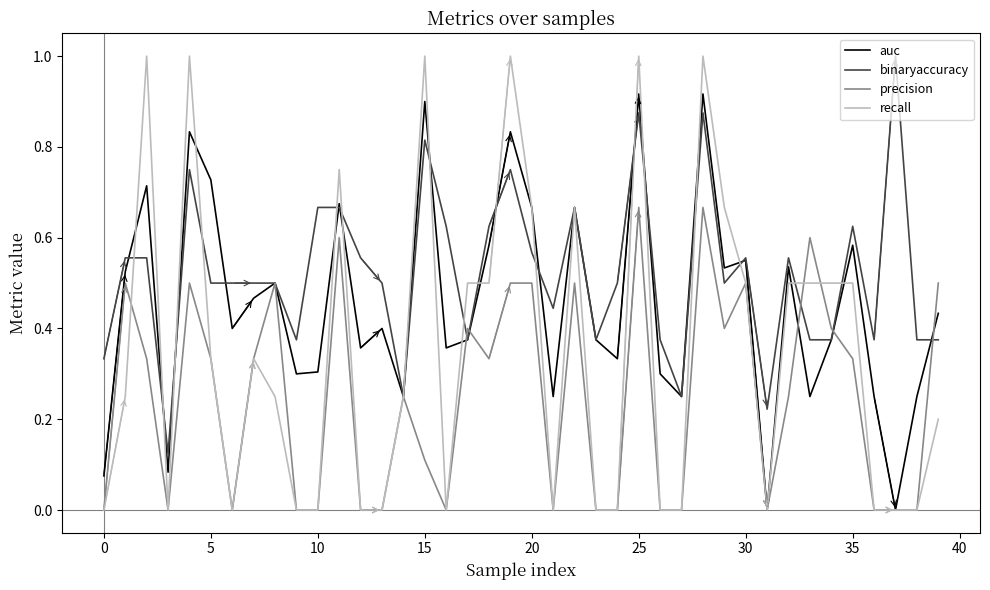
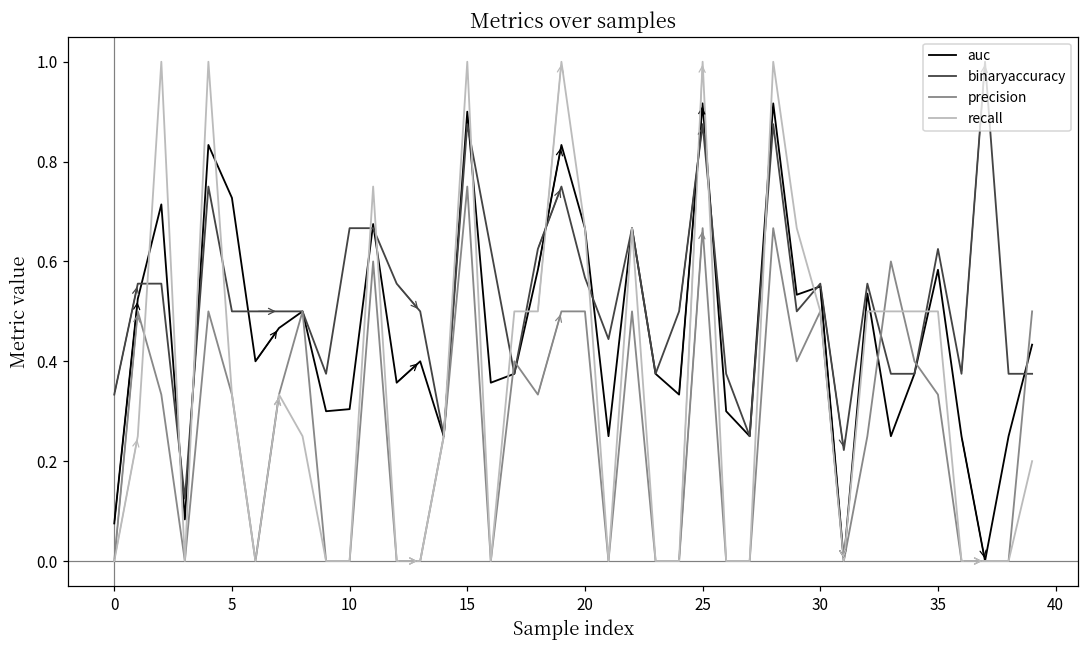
binaryaccuracy, 15: 0.82 -> 0.88
precision, 15: 0.11 -> 0.75
